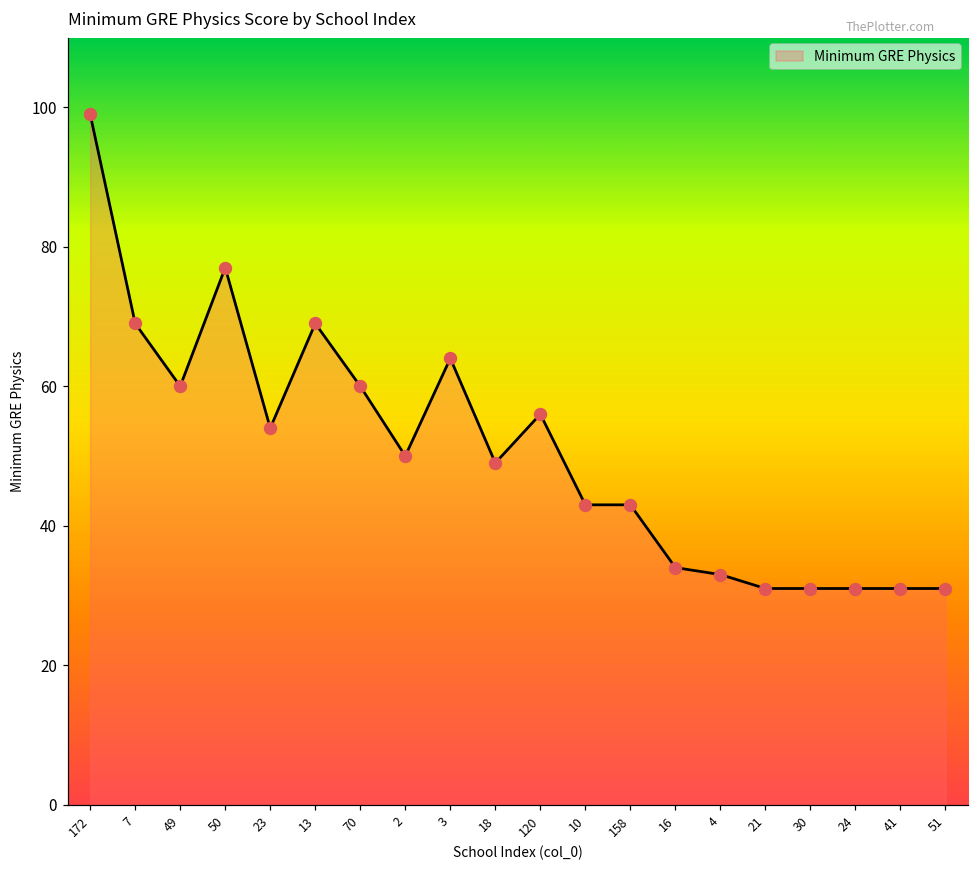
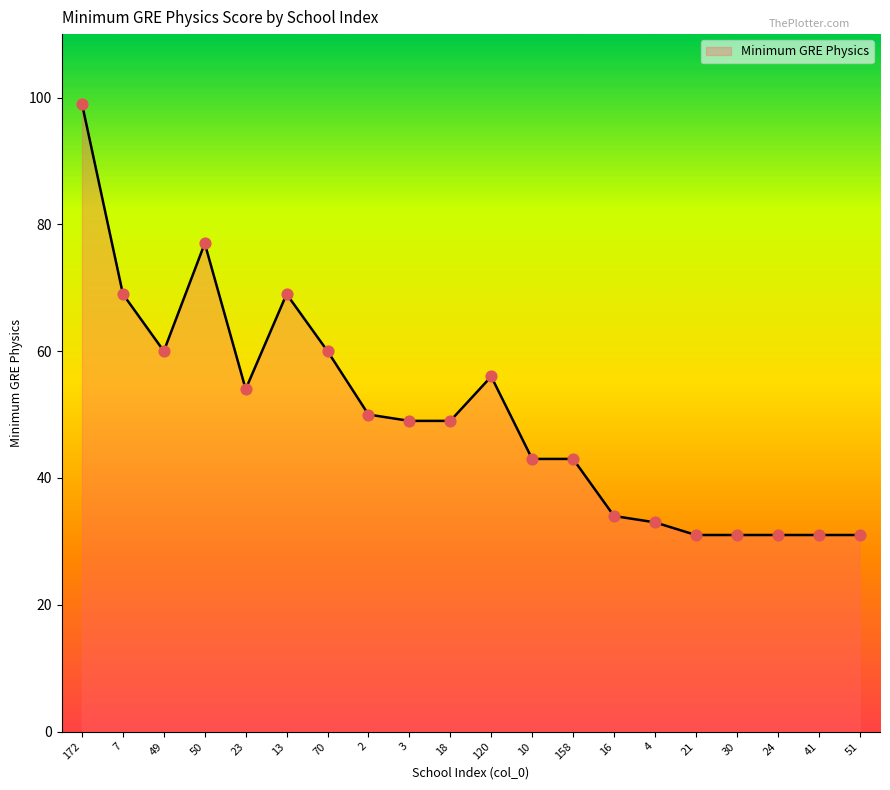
3: 64 -> 49
